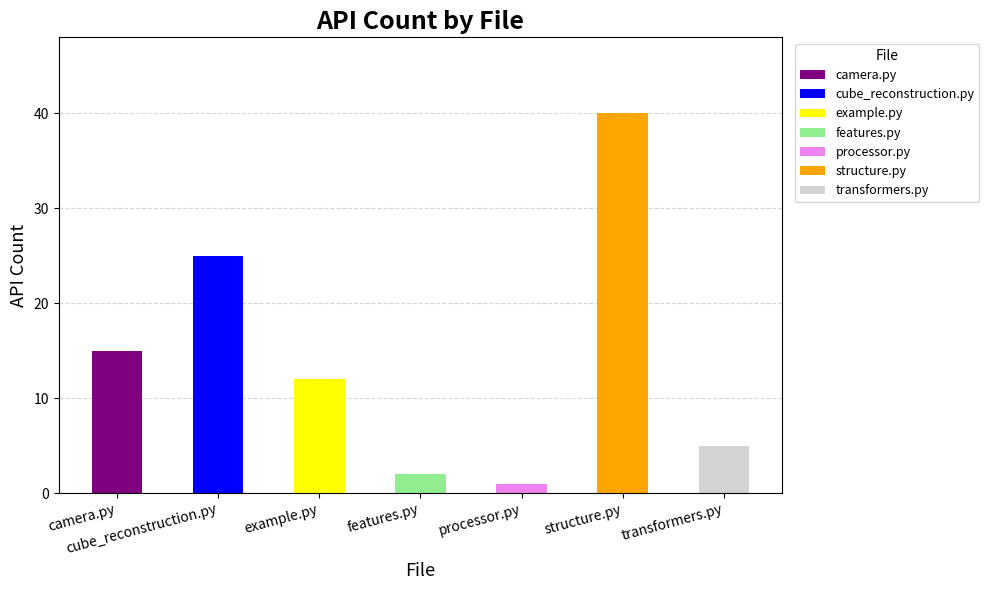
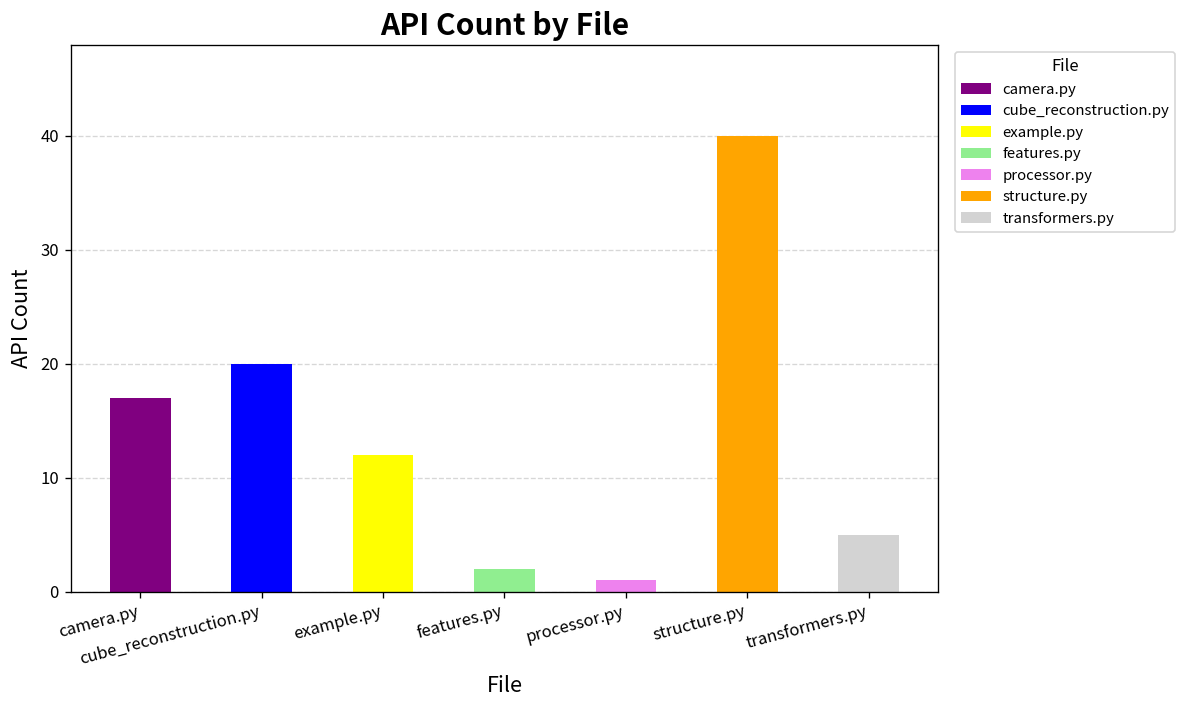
camera.py: 15 -> 17
cube_reconstruction.py: 25 -> 20
